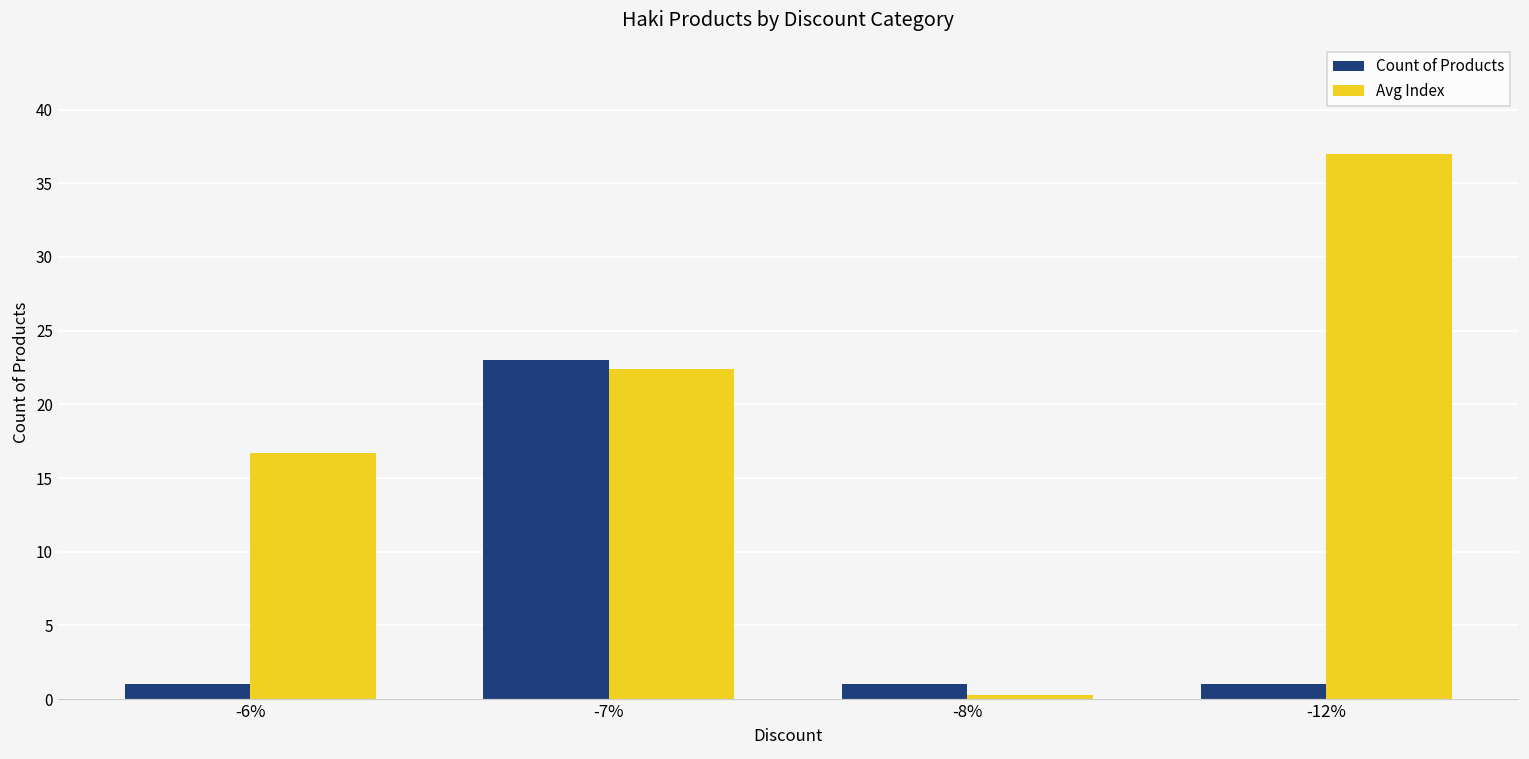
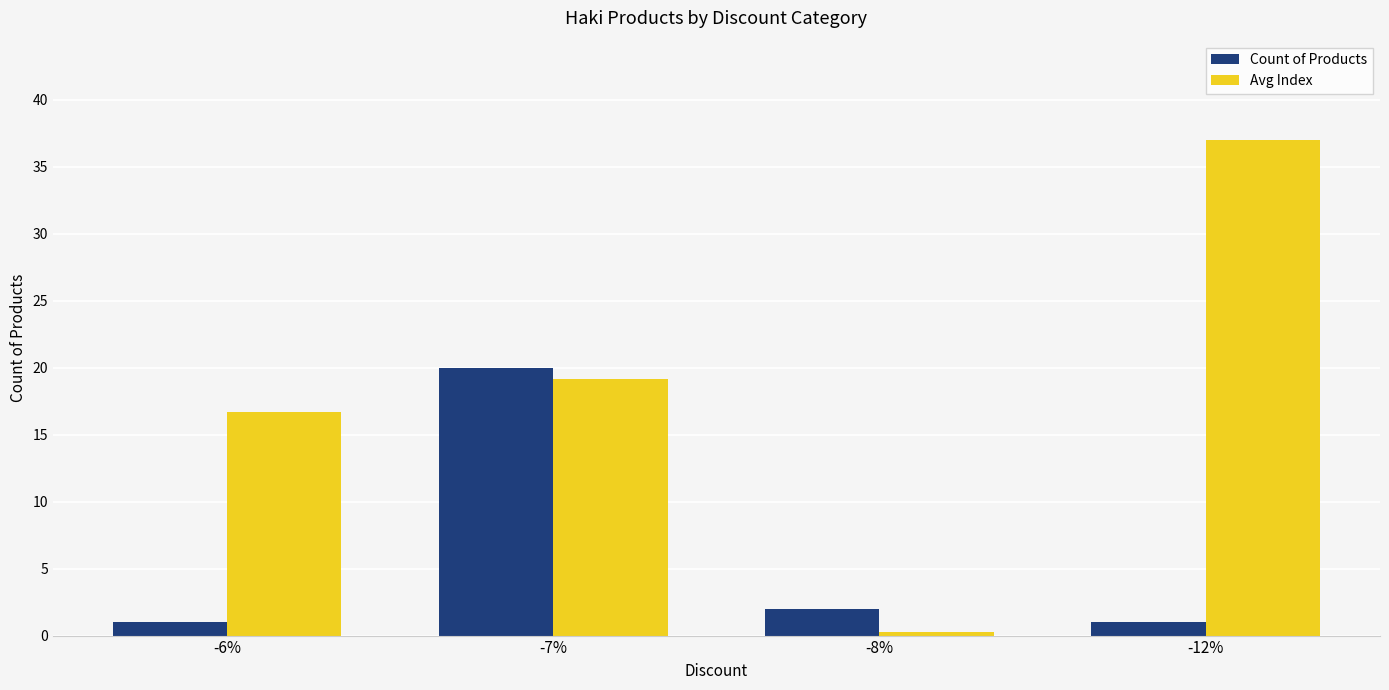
Count of Products, -7%: 23 -> 20
Avg Index, -7%: 22.4 -> 19.1
Count of Products, -8%: 1 -> 2
